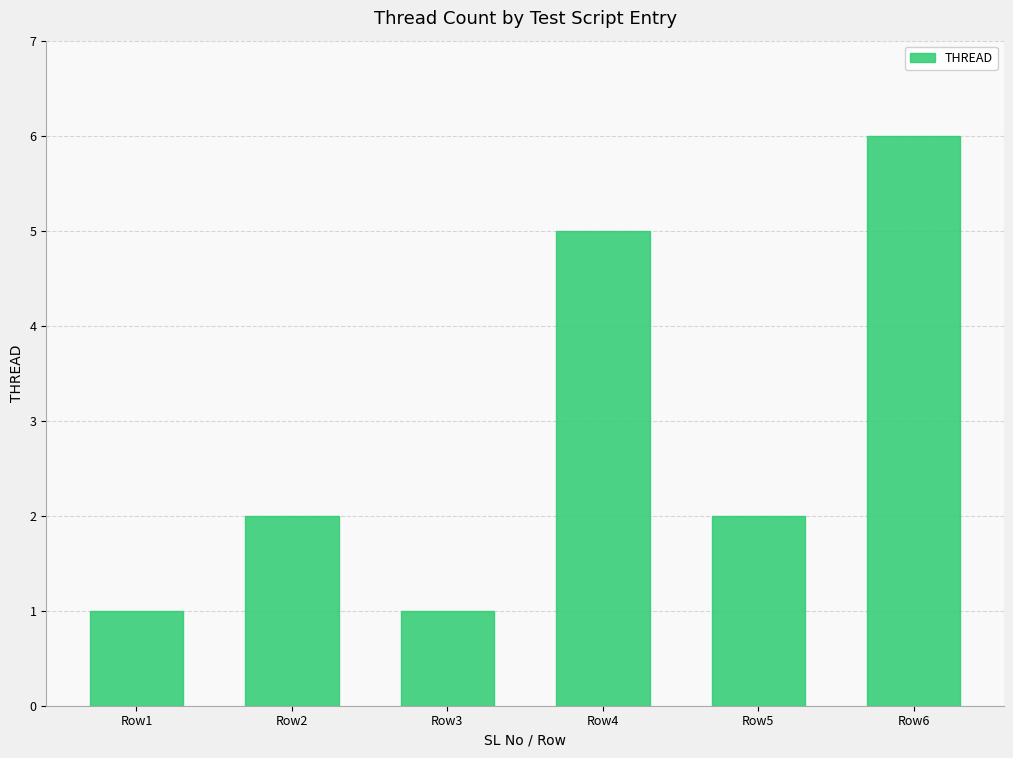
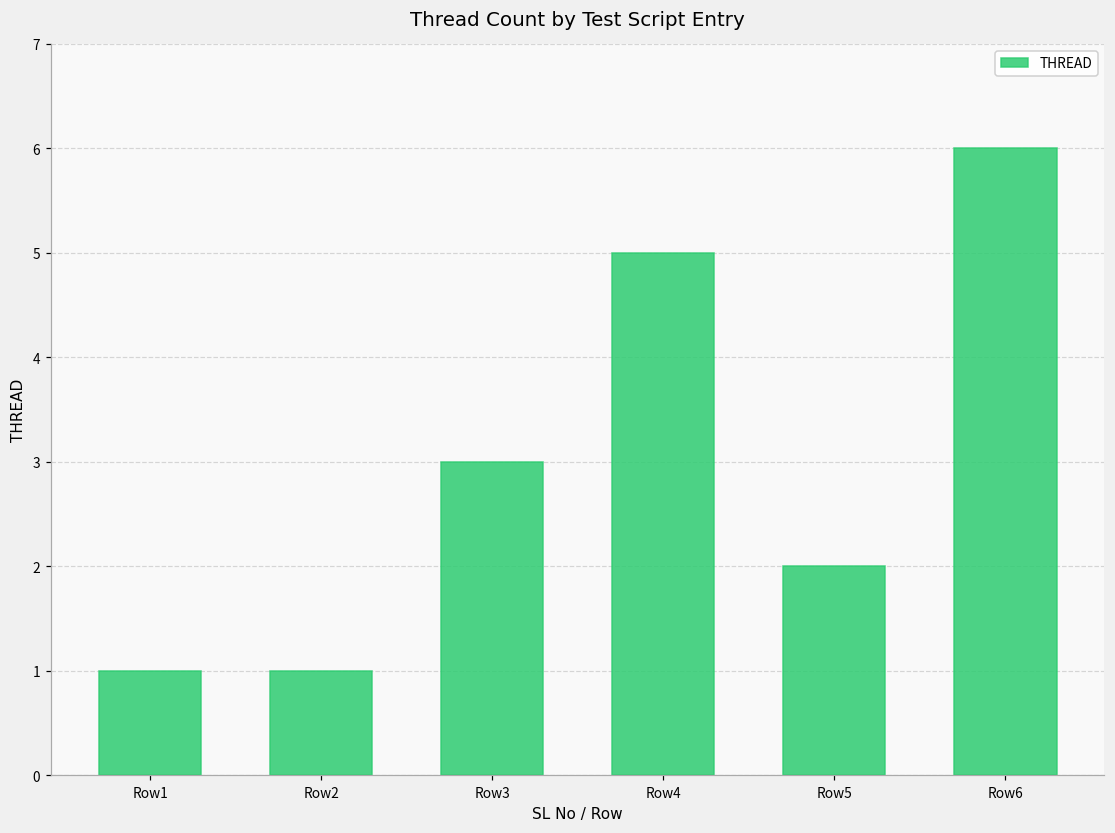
Row2: 2 -> 1
Row3: 1 -> 3
